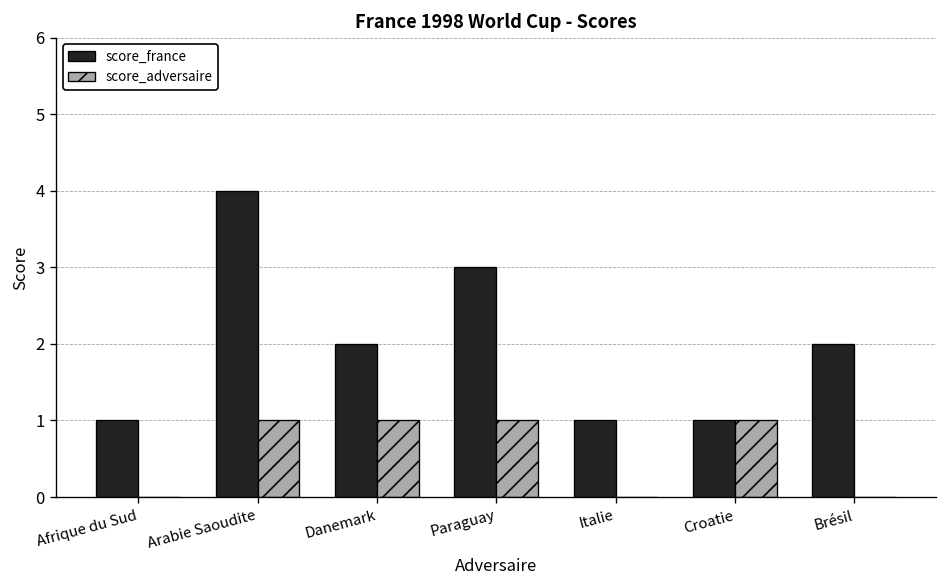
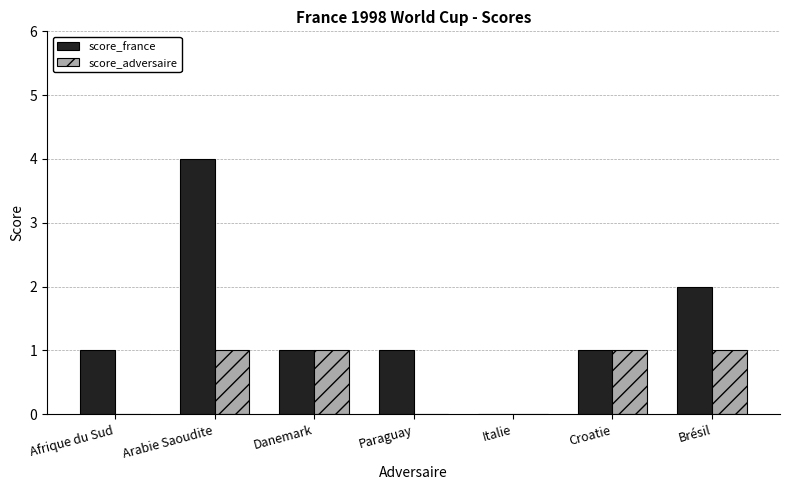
score_france, Danemark: 2 -> 1
score_france, Paraguay: 3 -> 1
score_adversaire, Paraguay: 1 -> 0
score_france, Italie: 1 -> 0
score_adversaire, Brésil: 0 -> 1
